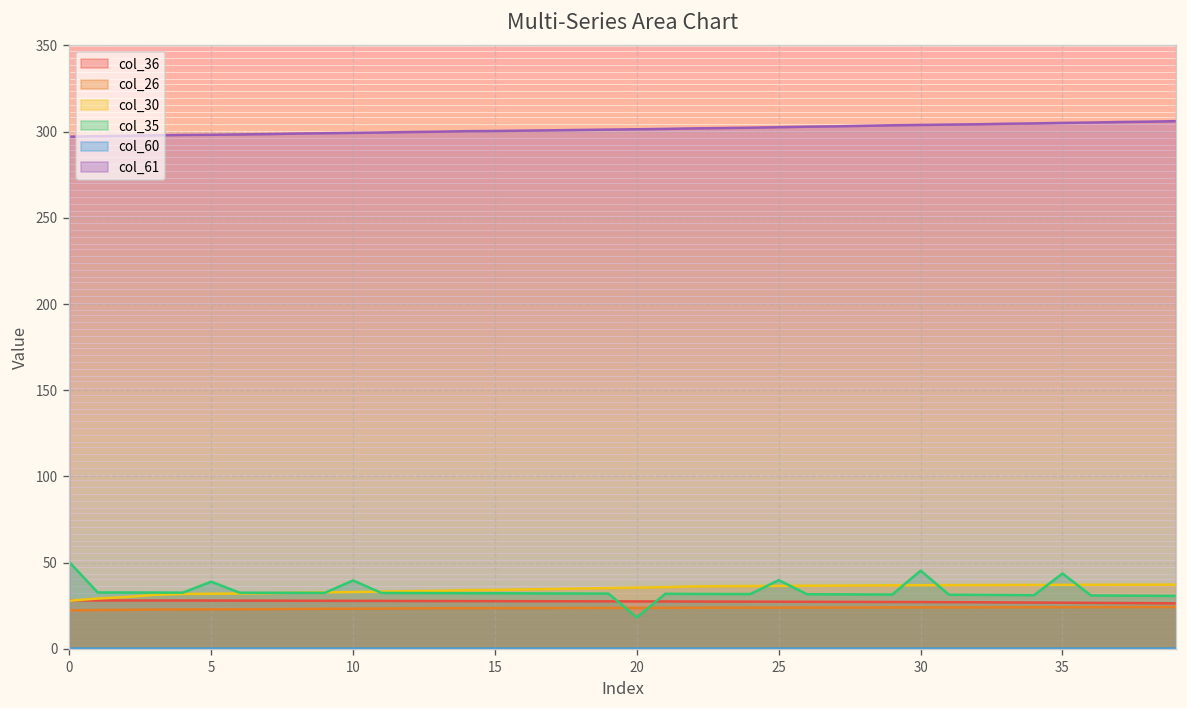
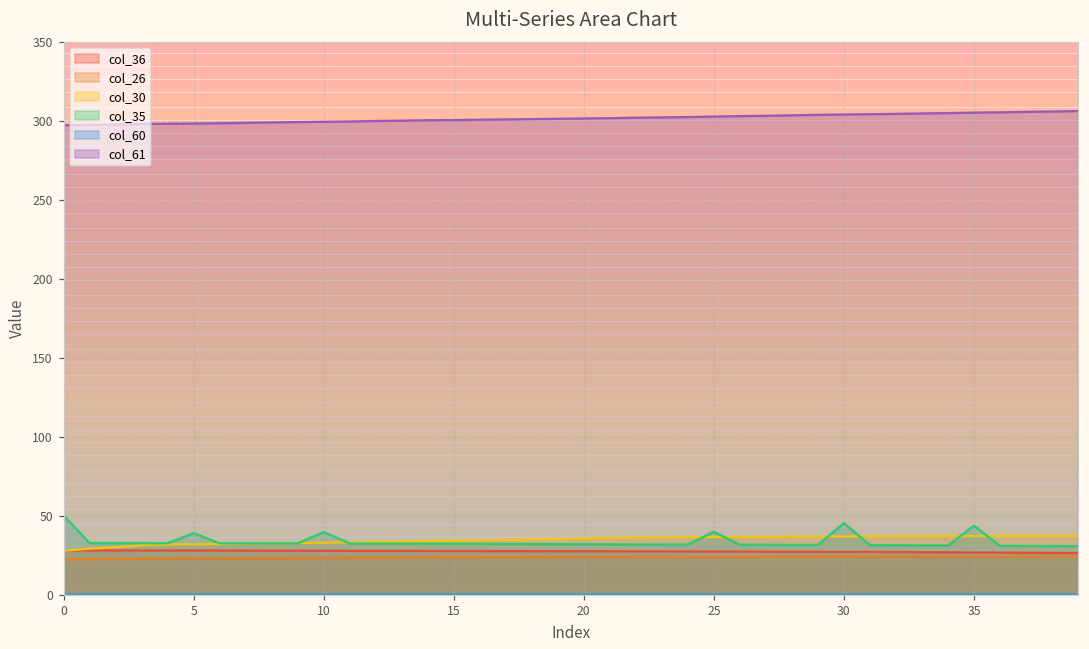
col_35, 20: 18 -> 32
